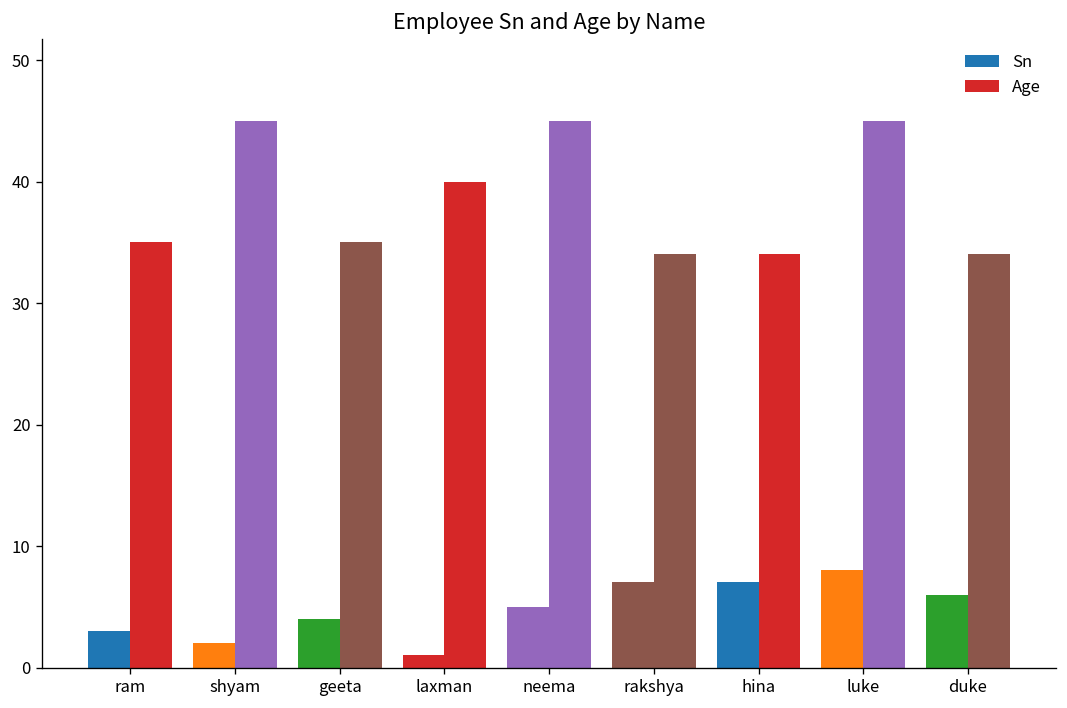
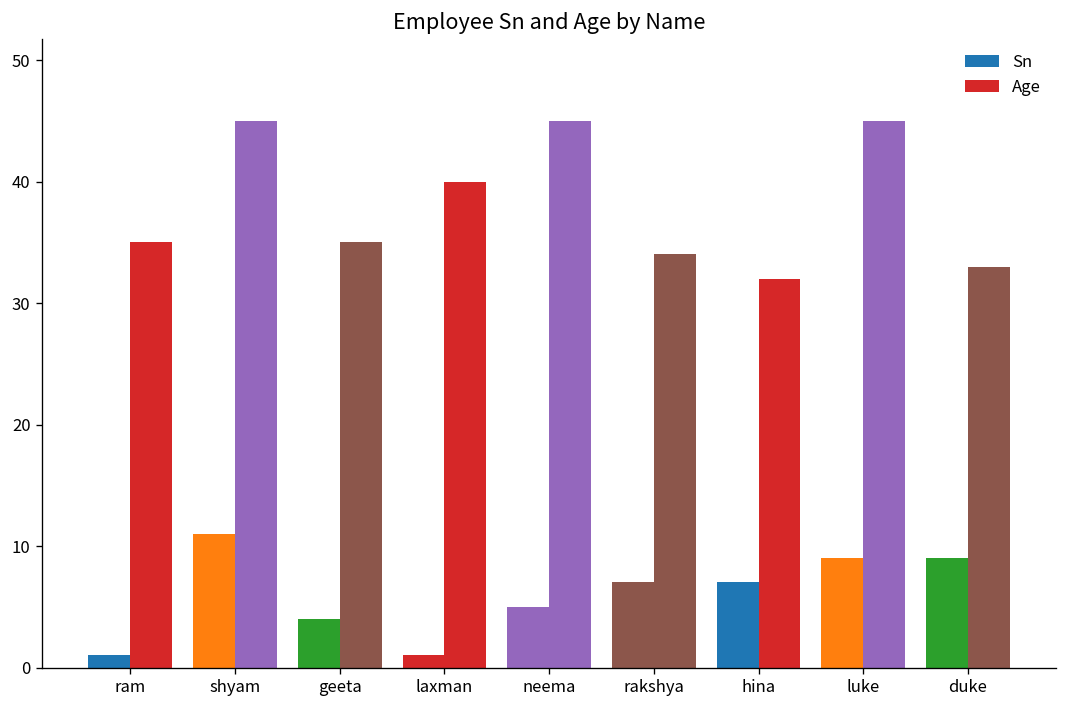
Sn, ram: 3 -> 1
Sn, shyam: 2 -> 11
Age, hina: 34 -> 32
Sn, luke: 8 -> 9
Sn, duke: 6 -> 9
Age, duke: 34 -> 33
